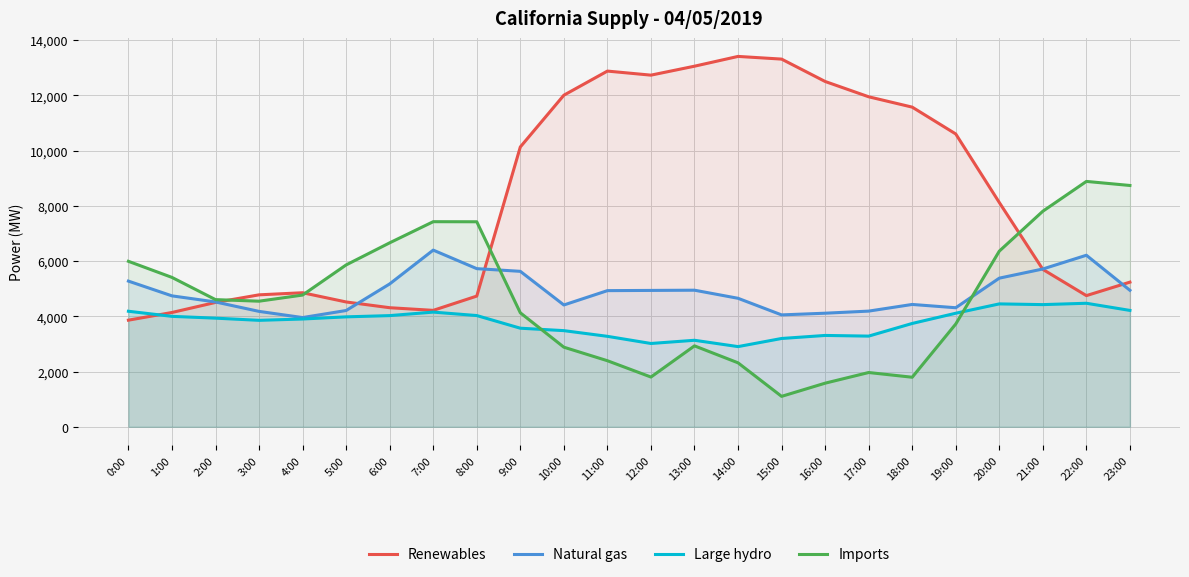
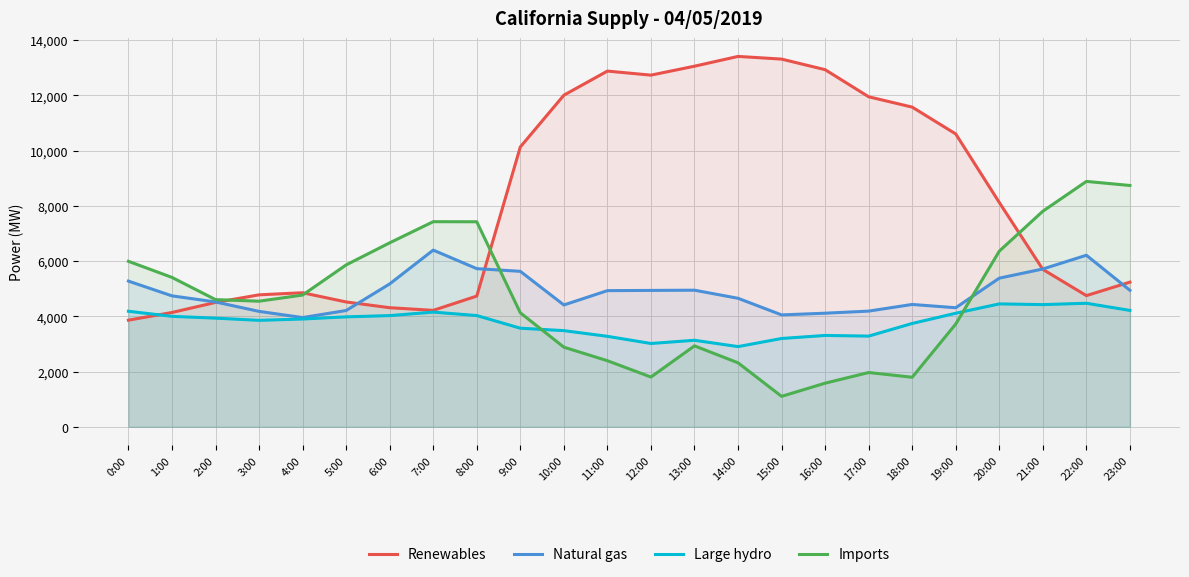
Renewables, 16:00: 12,500 -> 12,900
